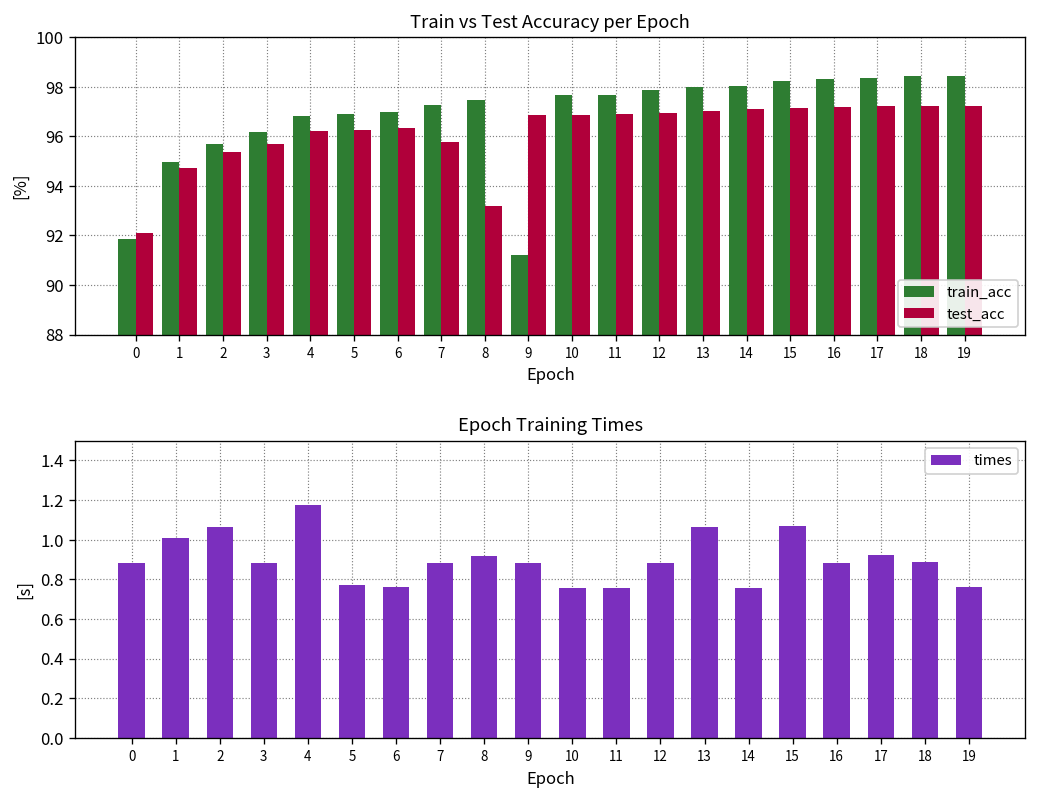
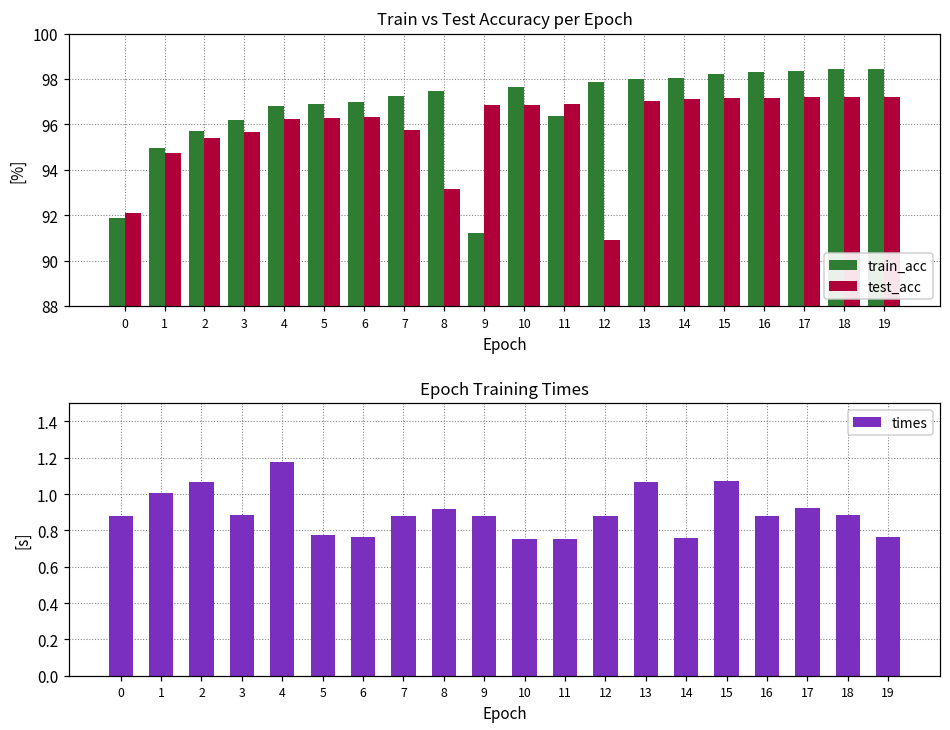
Train vs Test Accuracy per Epoch, train_acc, 11: 97.7 -> 96.4
Train vs Test Accuracy per Epoch, test_acc, 12: 97.0 -> 90.9
